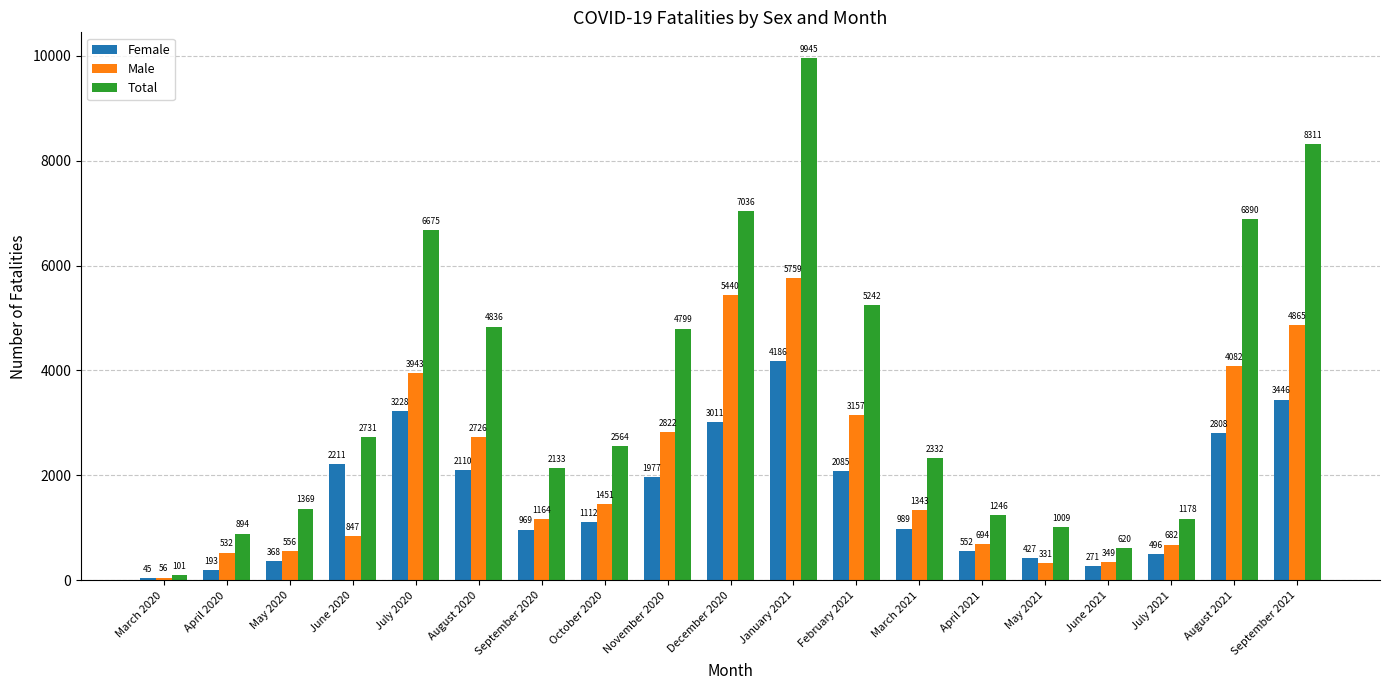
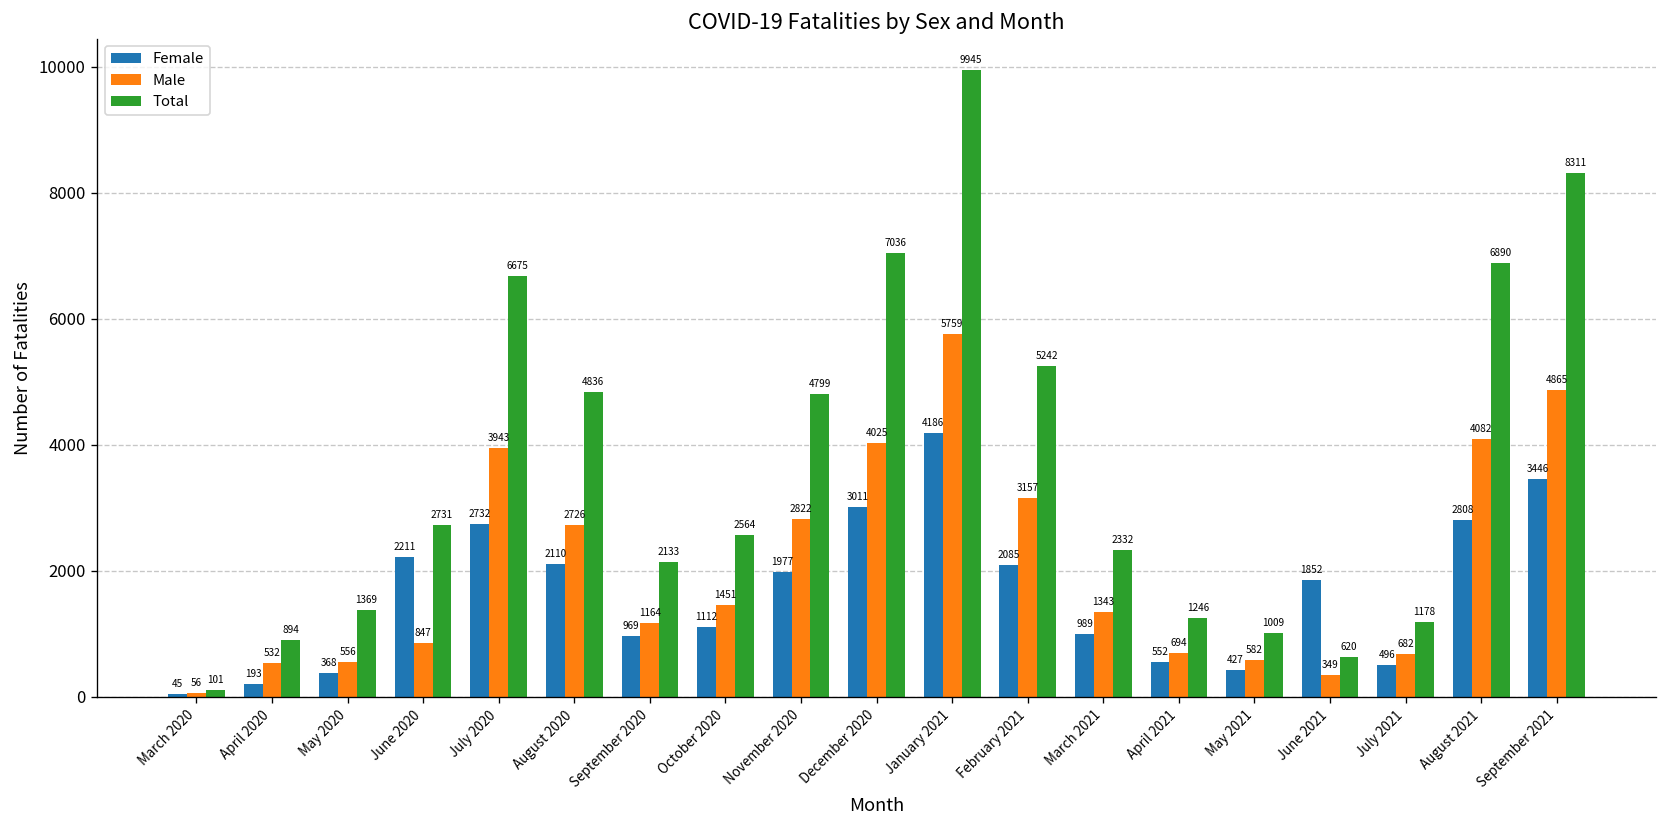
Female, July 2020: 3228 -> 2732
Male, December 2020: 5440 -> 4025
Male, May 2021: 331 -> 582
Female, June 2021: 271 -> 1852
